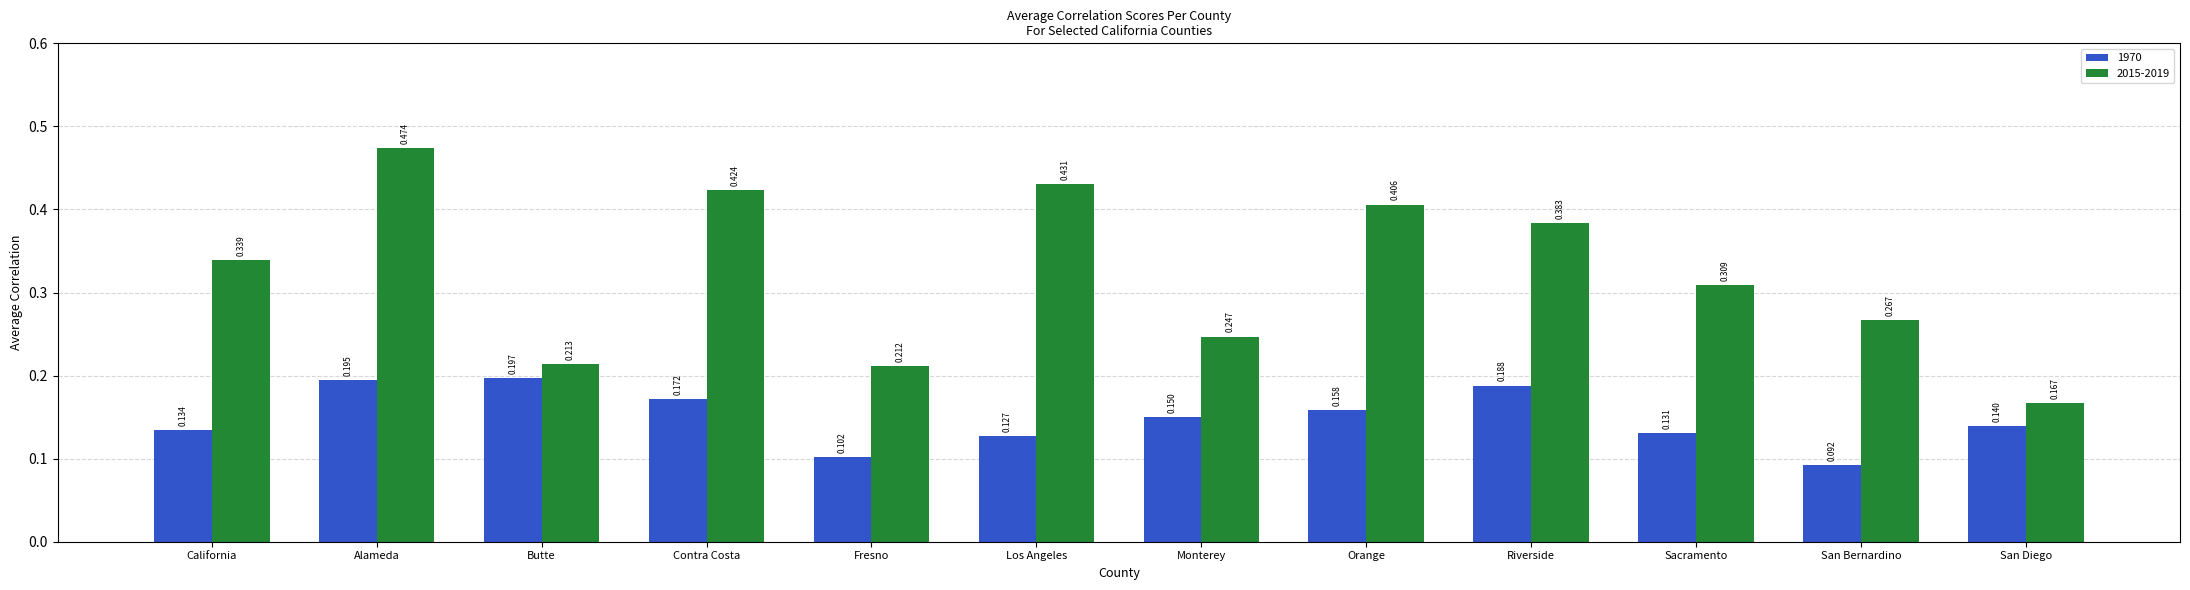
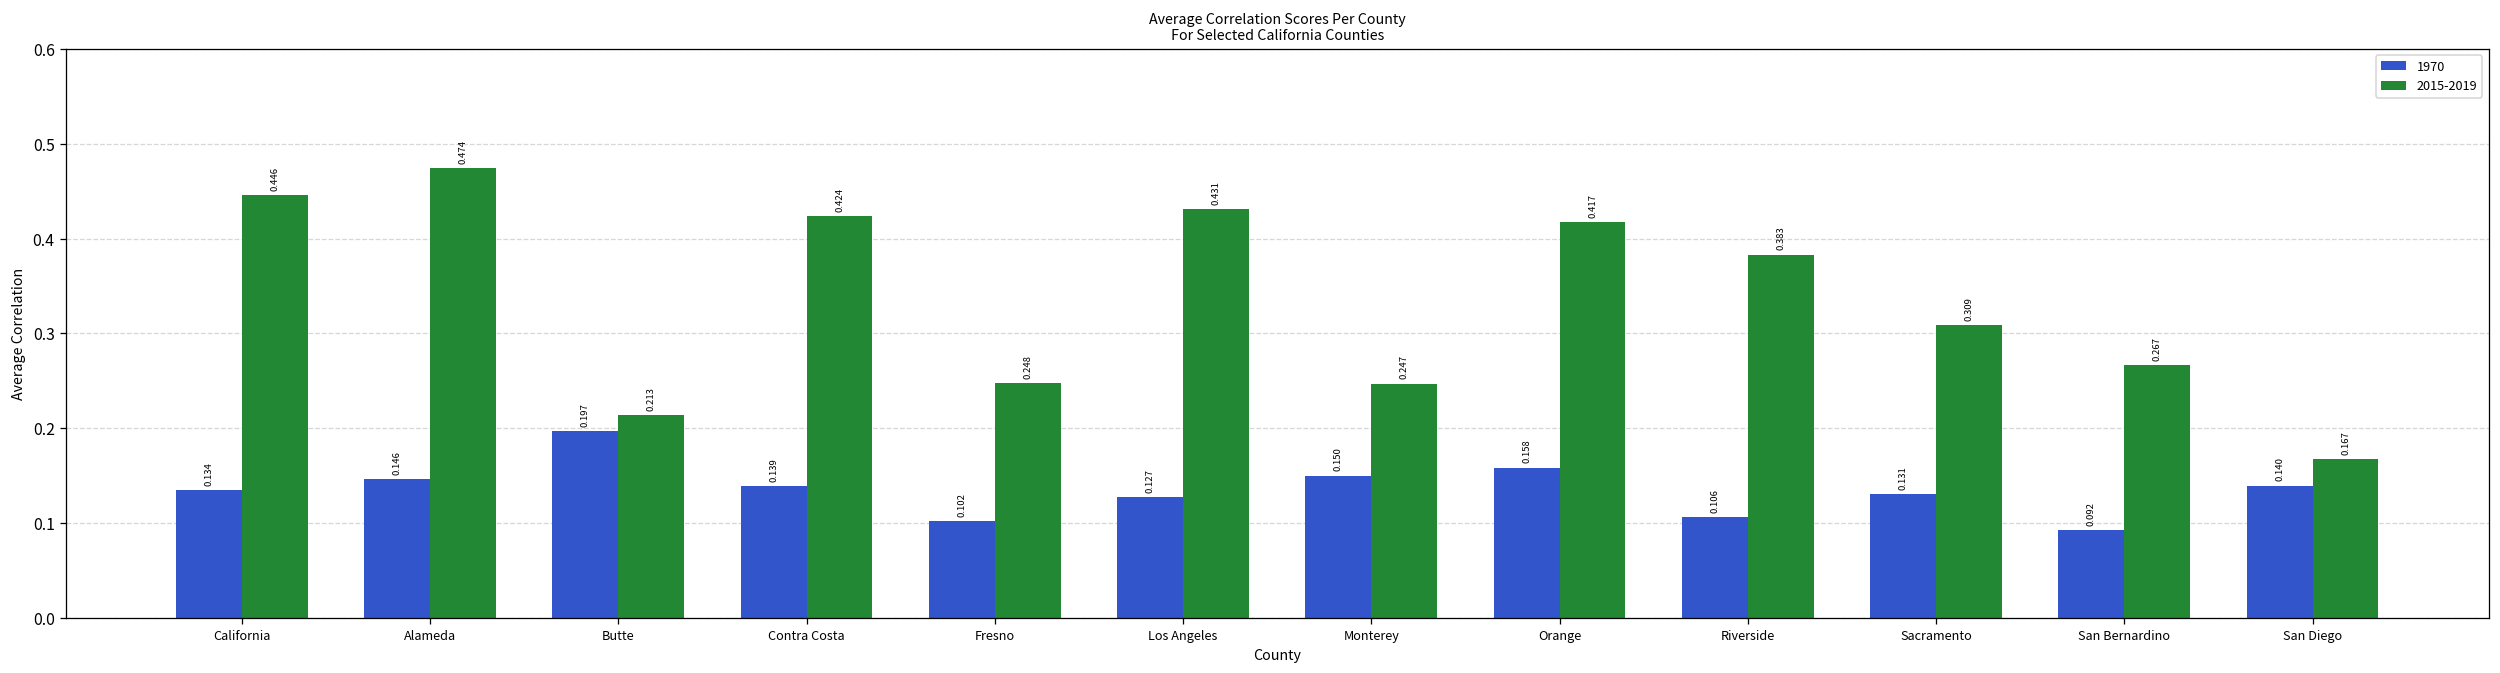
2015-2019, California: 0.339 -> 0.446
1970, Alameda: 0.195 -> 0.146
1970, Contra Costa: 0.172 -> 0.139
2015-2019, Fresno: 0.212 -> 0.248
2015-2019, Orange: 0.406 -> 0.417
1970, Riverside: 0.188 -> 0.106
